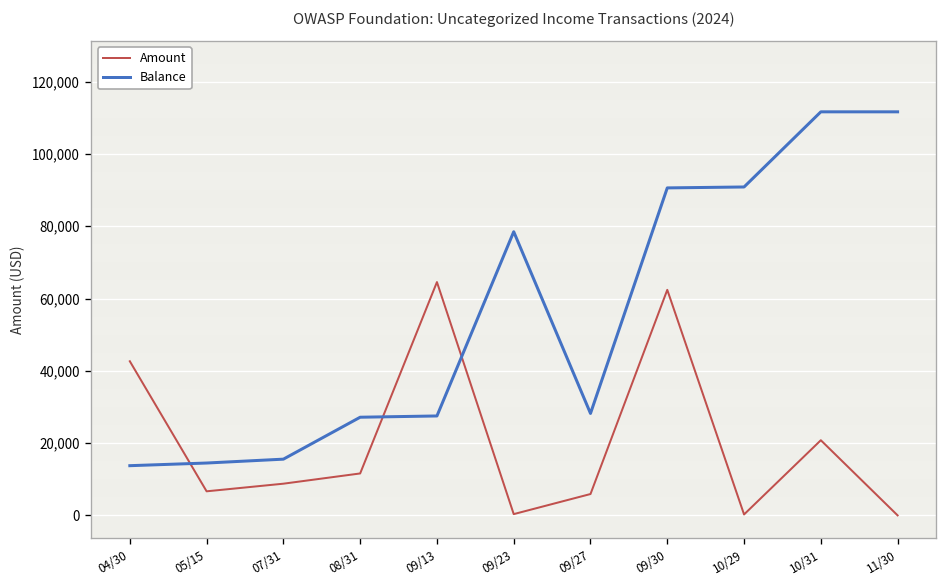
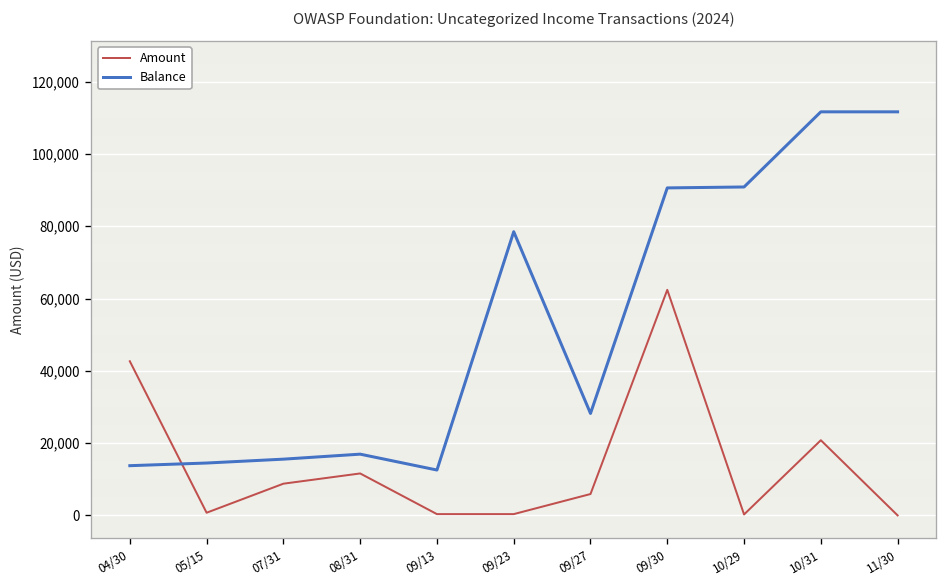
Amount, 05/15: 7,000 -> 1,000
Balance, 08/31: 27,000 -> 17,000
Amount, 09/13: 65,000 -> 0
Balance, 09/13: 28,000 -> 13,000
